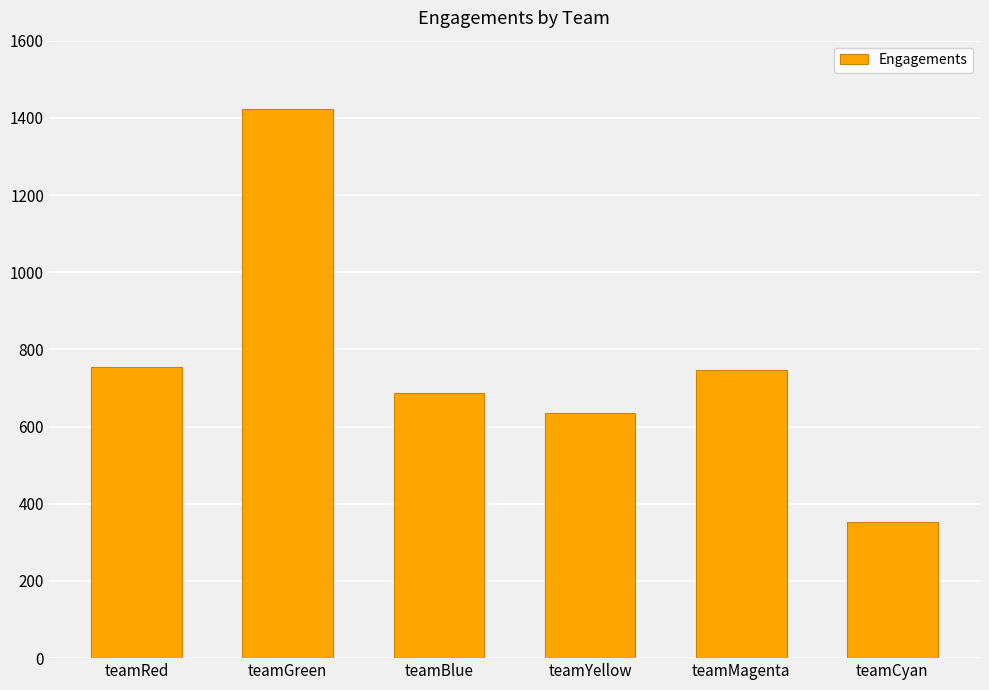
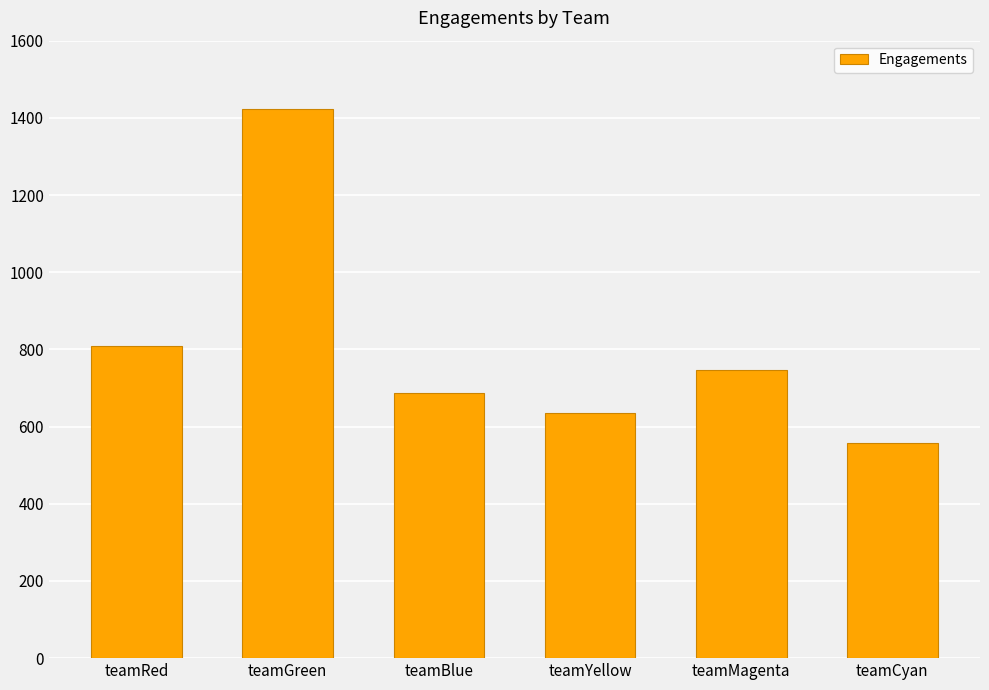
teamRed: 760 -> 810
teamCyan: 350 -> 560
